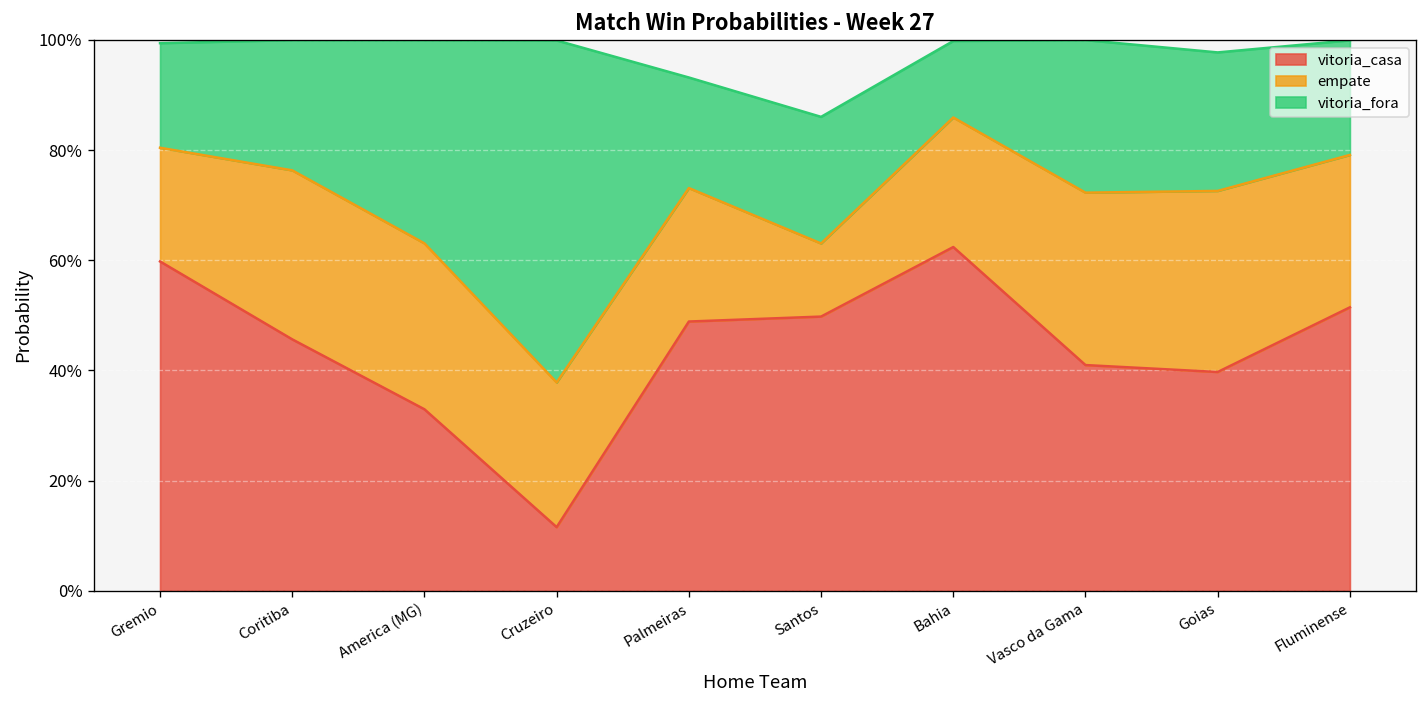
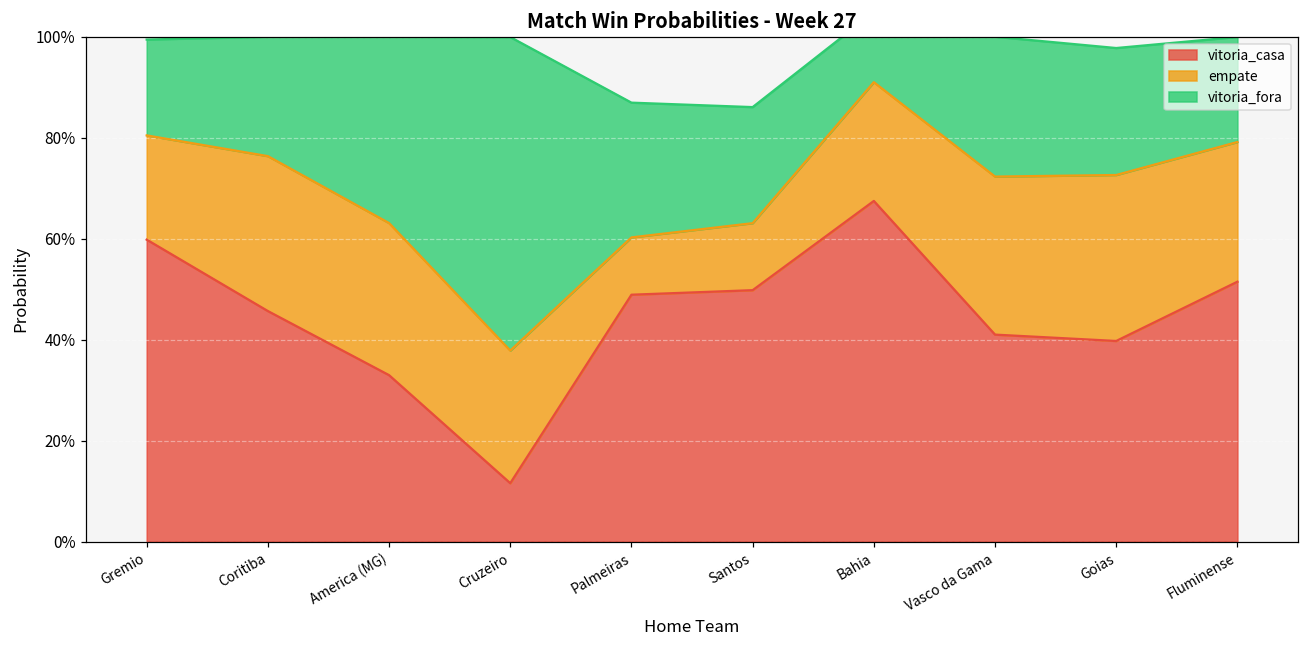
empate, Palmeiras: 24% -> 11%
vitoria_fora, Palmeiras: 20% -> 27%
vitoria_casa, Bahia: 62% -> 67%
